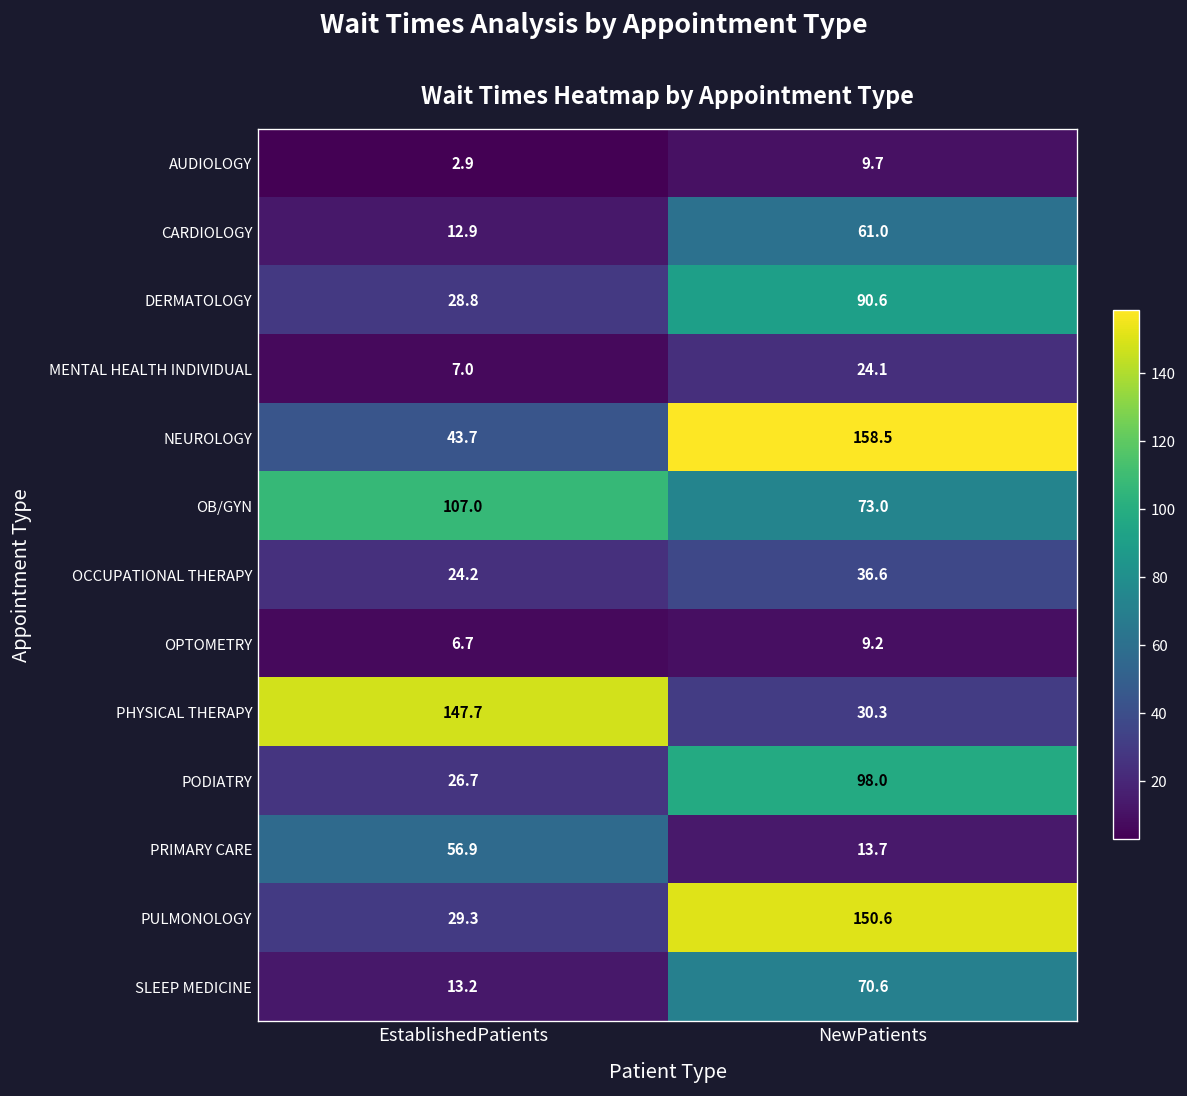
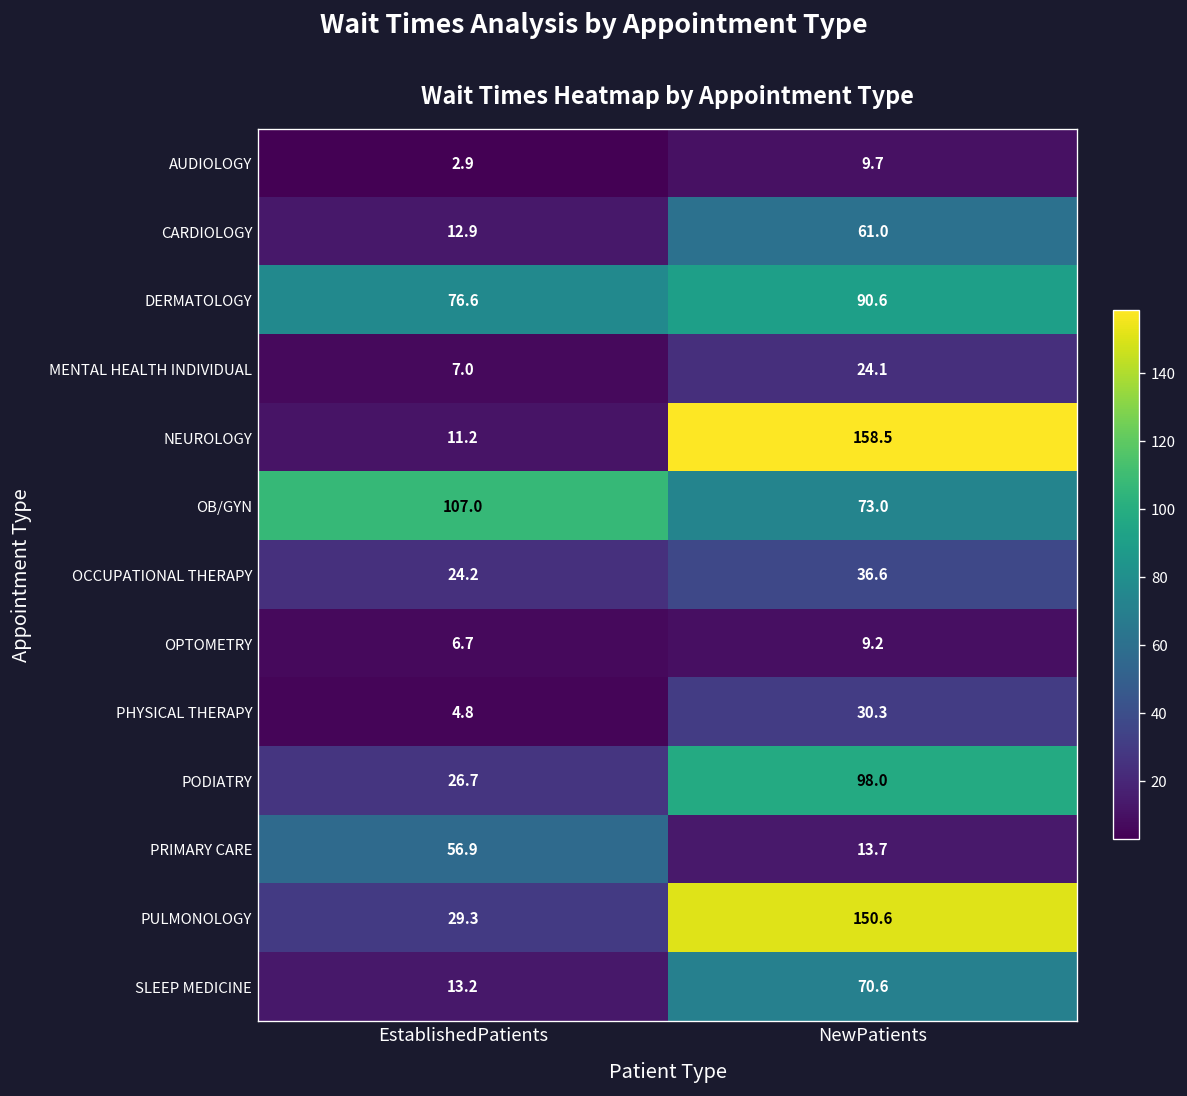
DERMATOLOGY, EstablishedPatients: 28.8 -> 76.6
NEUROLOGY, EstablishedPatients: 43.7 -> 11.2
PHYSICAL THERAPY, EstablishedPatients: 147.7 -> 4.8
